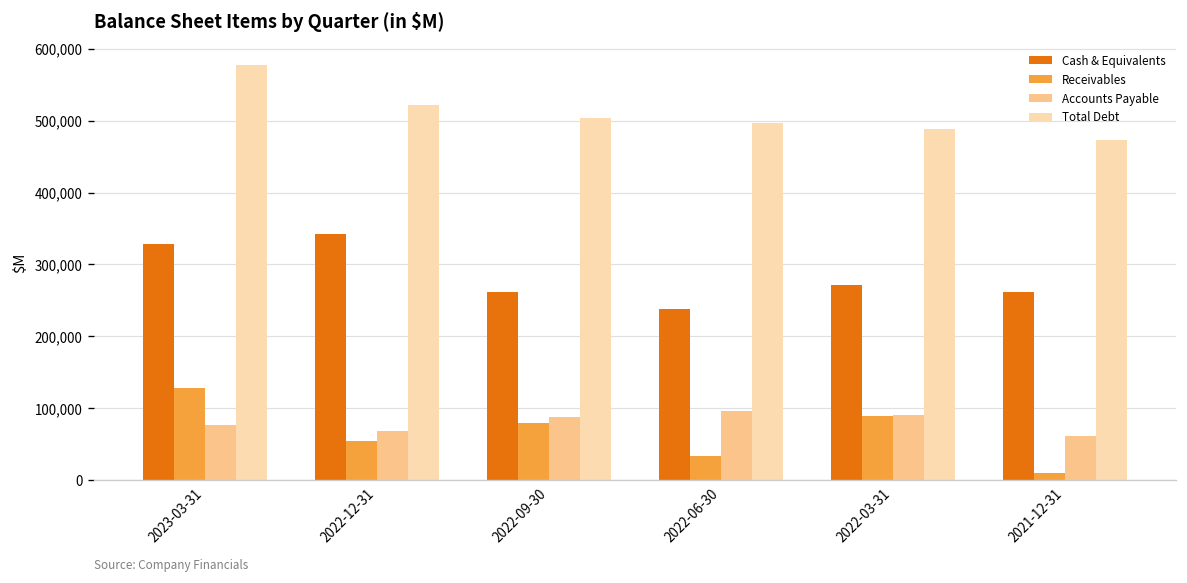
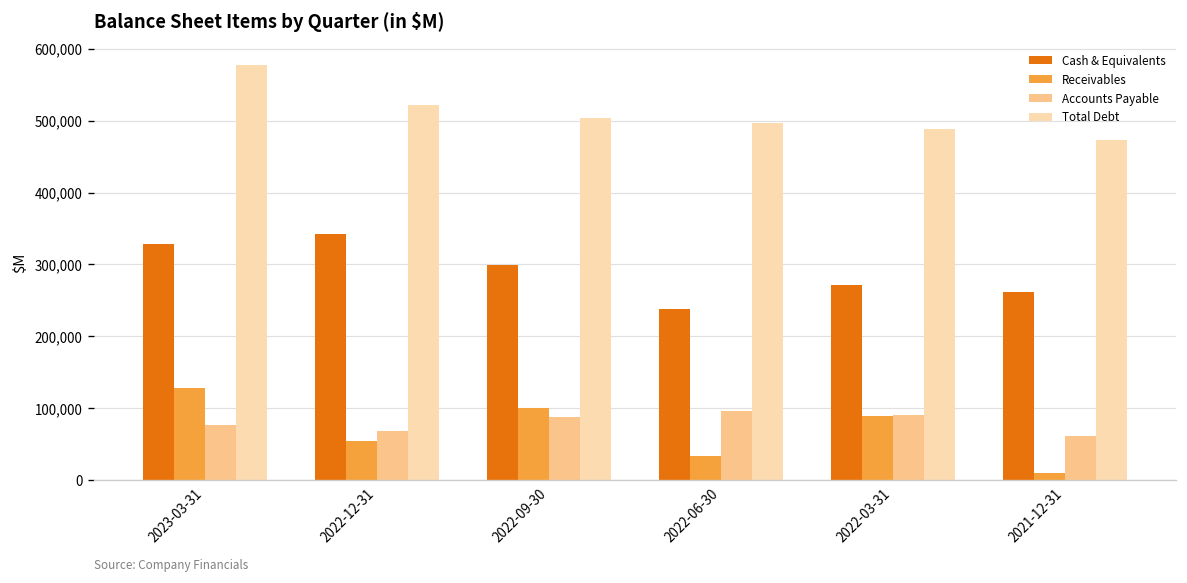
Cash & Equivalents, 2022-09-30: 260,000 -> 300,000
Receivables, 2022-09-30: 80,000 -> 100,000
